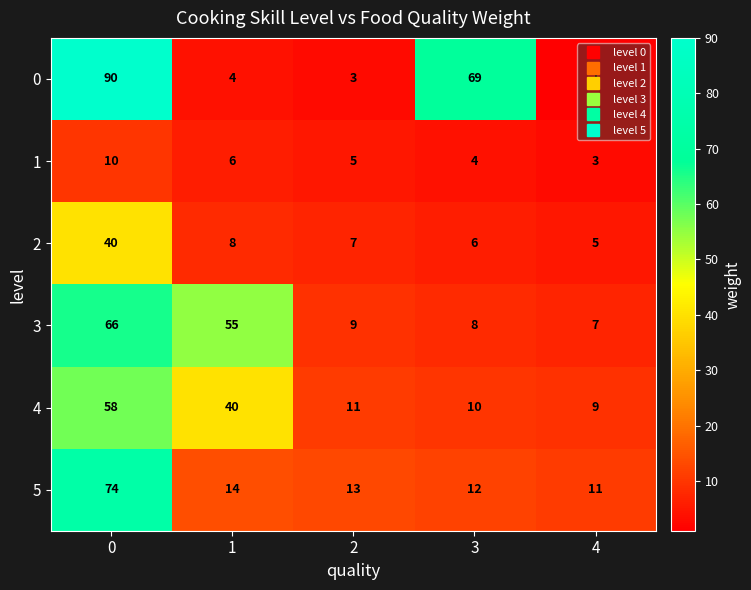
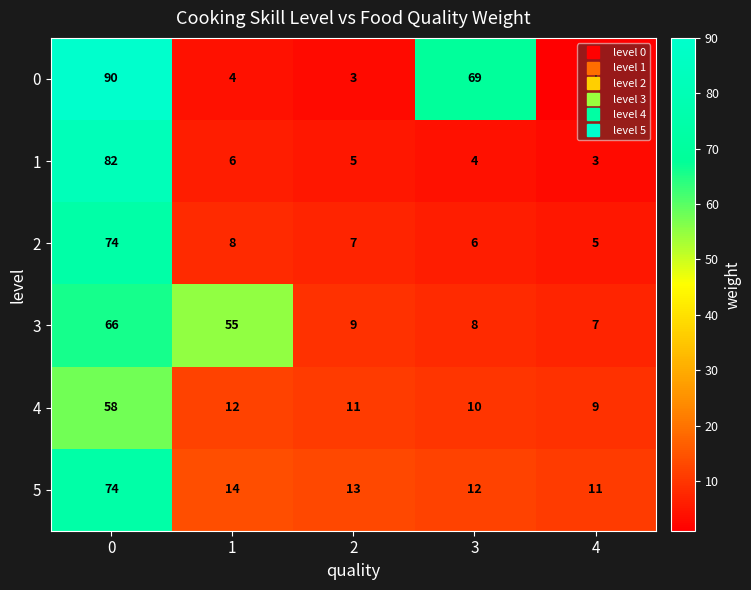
1, 0: 10 -> 82
2, 0: 40 -> 74
4, 1: 40 -> 12
